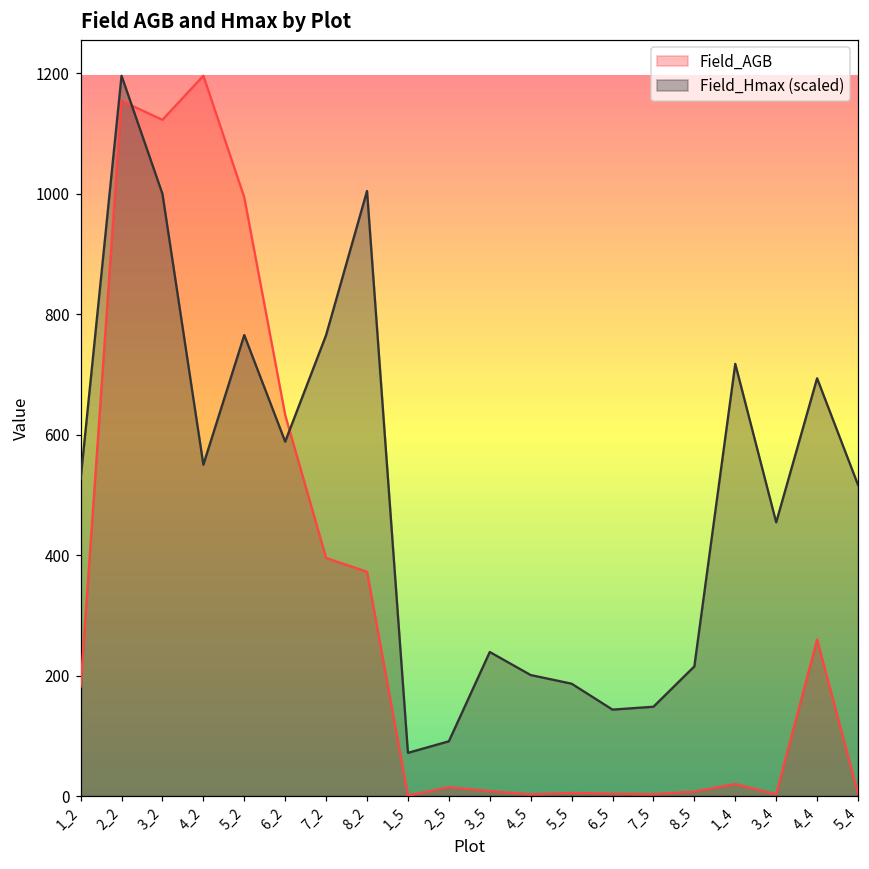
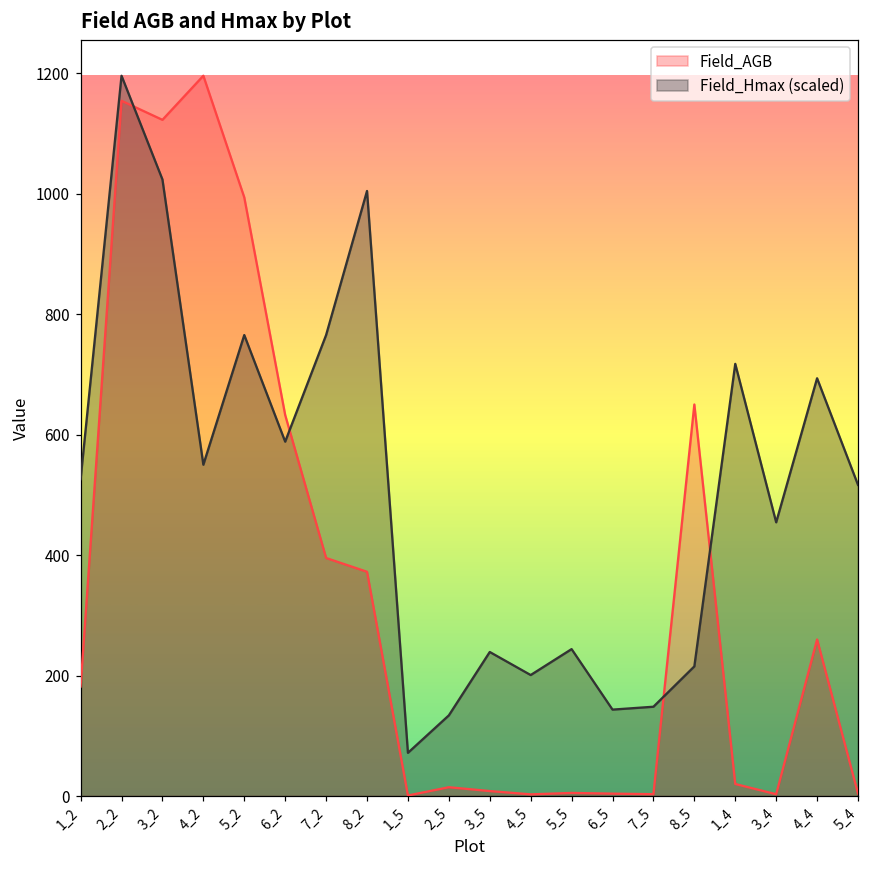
Field_Hmax (scaled), 3_2: 1000 -> 1020
Field_Hmax (scaled), 2_5: 90 -> 130
Field_Hmax (scaled), 5_5: 190 -> 240
Field_AGB, 8_5: 10 -> 650
